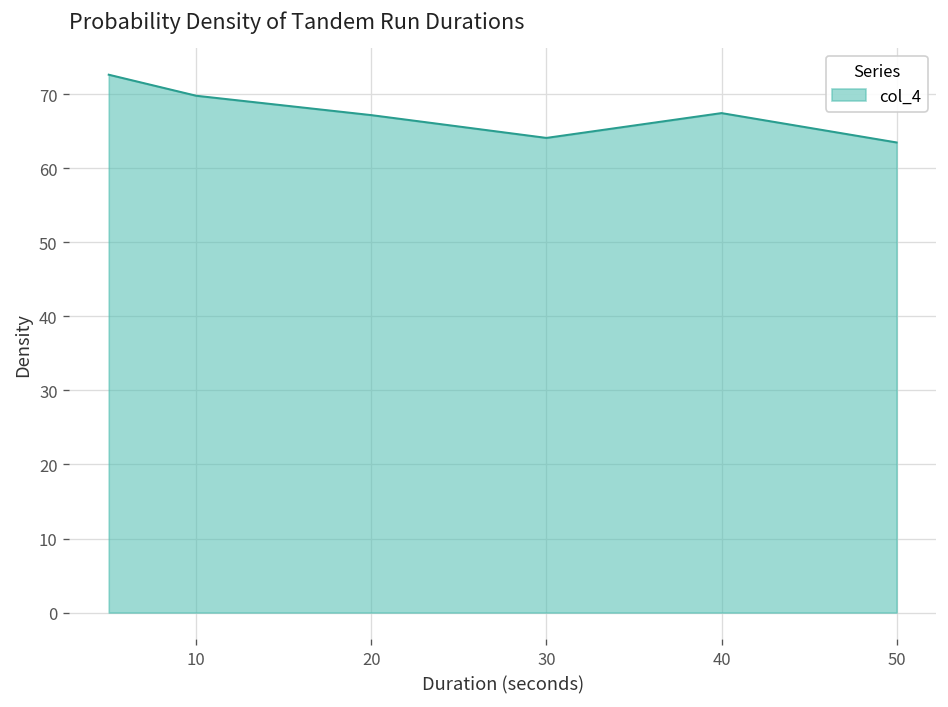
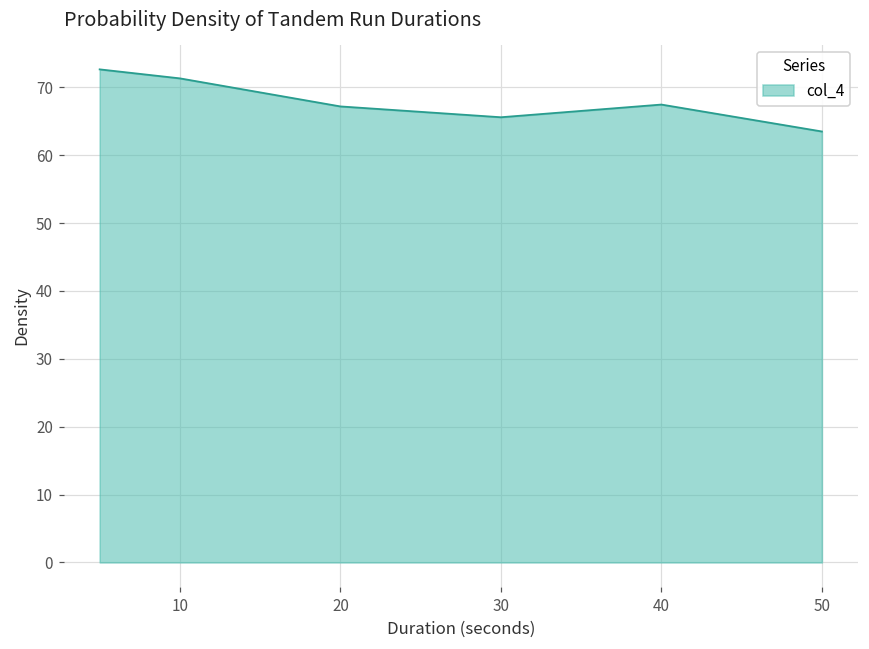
10: 70 -> 71
30: 64 -> 66
